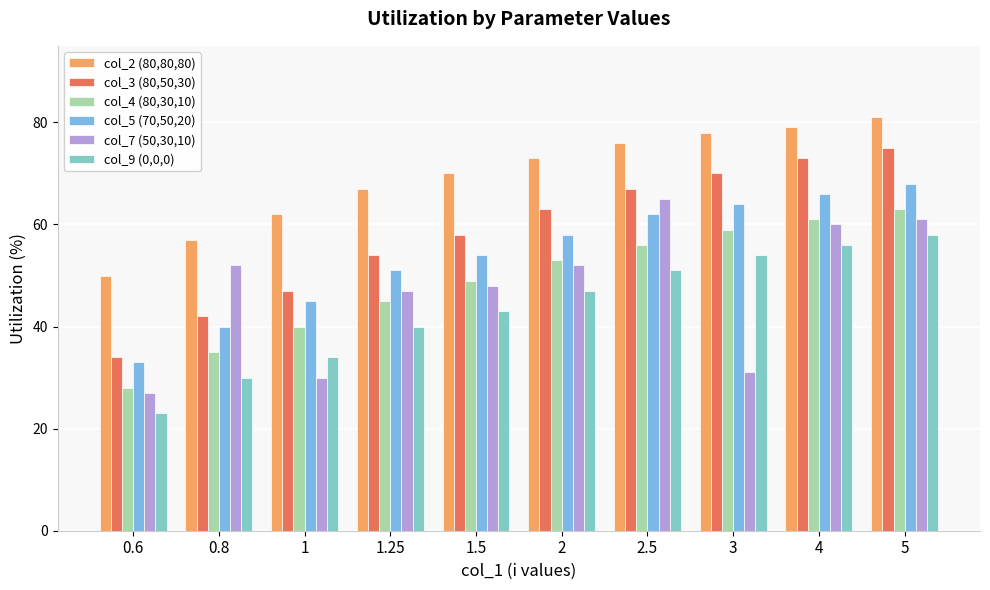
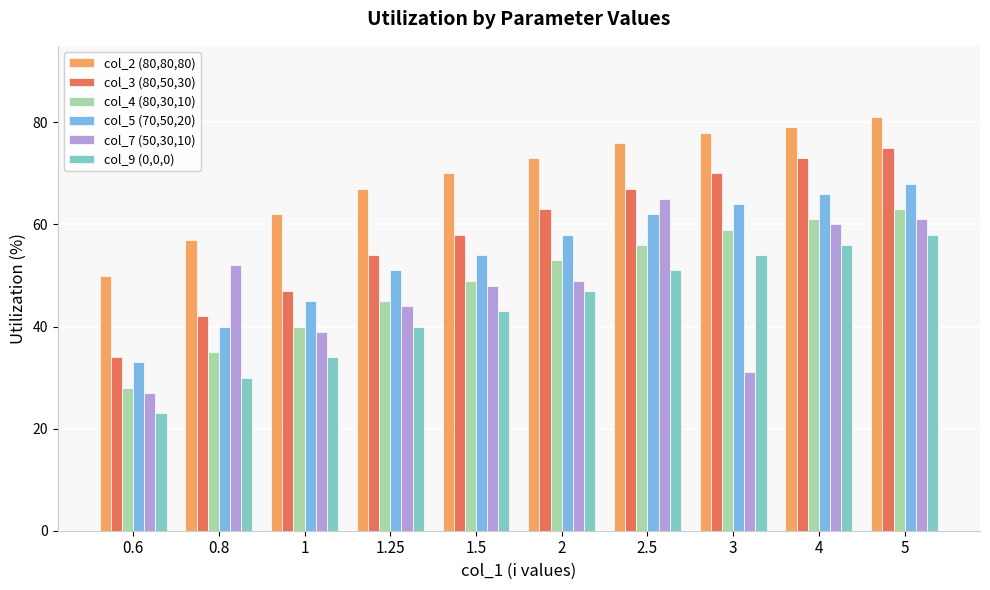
col_7 (50,30,10), 1: 30 -> 39
col_7 (50,30,10), 1.25: 47 -> 44
col_7 (50,30,10), 2: 52 -> 49
